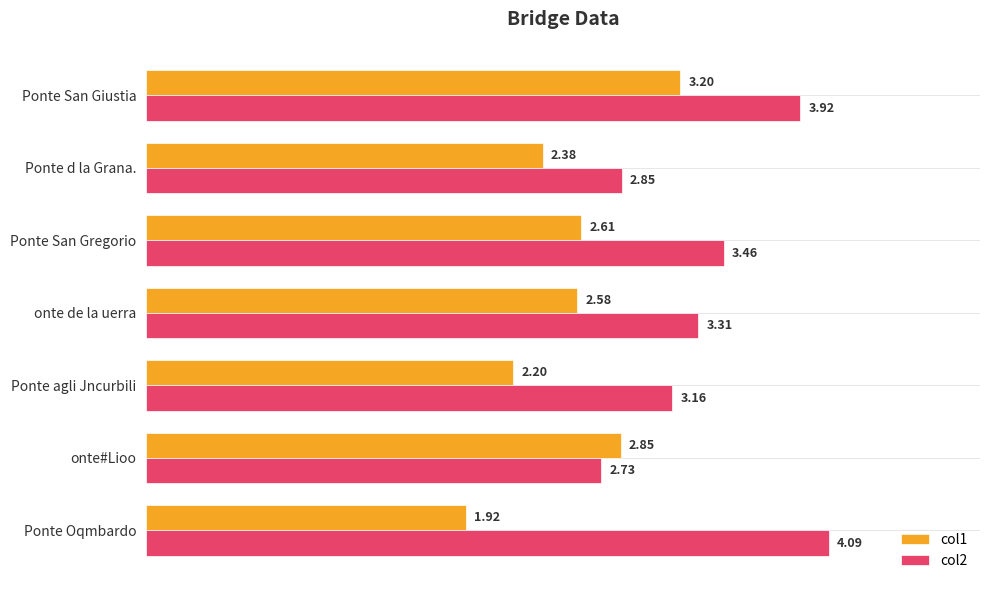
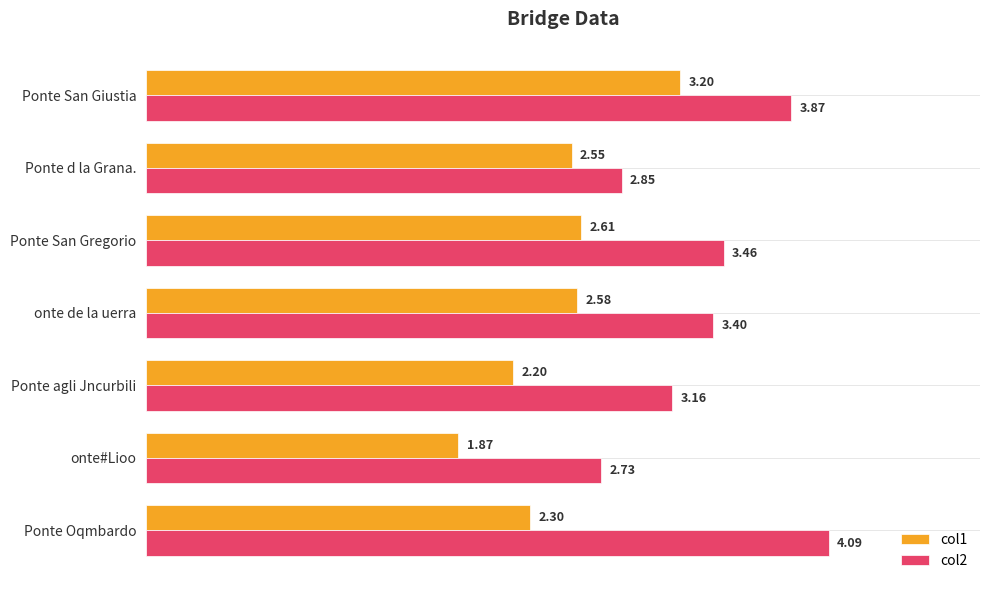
col2, Ponte San Giustia: 3.92 -> 3.87
col1, Ponte d la Grana.: 2.38 -> 2.55
col2, onte de la uerra: 3.31 -> 3.40
col1, onte#Lioo: 2.85 -> 1.87
col1, Ponte Oqmbardo: 1.92 -> 2.30
